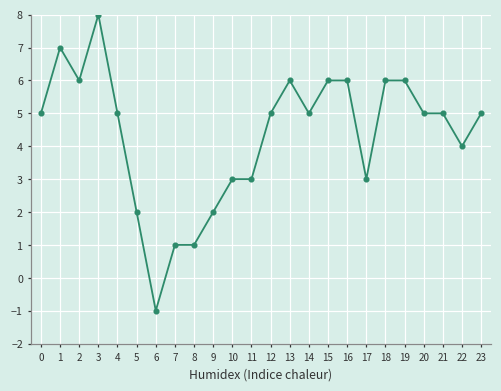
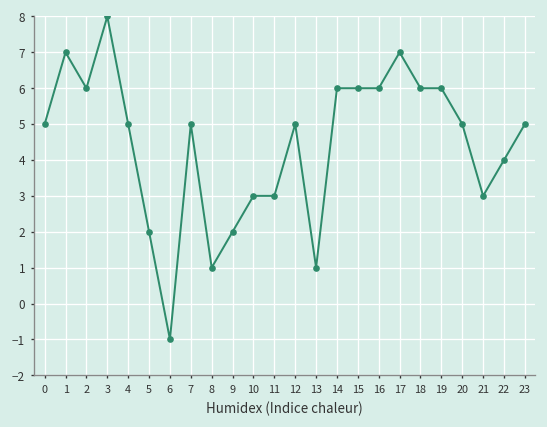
7: 1 -> 5
13: 6 -> 1
14: 5 -> 6
17: 3 -> 7
21: 5 -> 3
